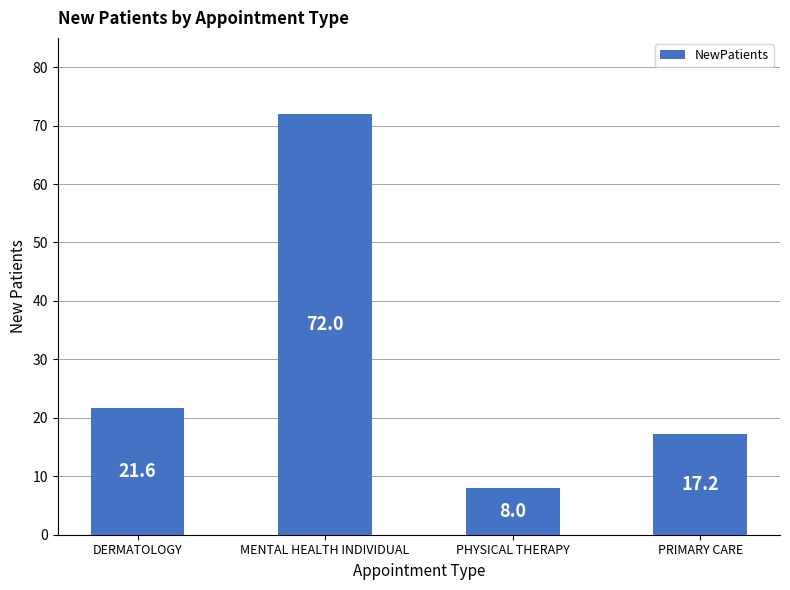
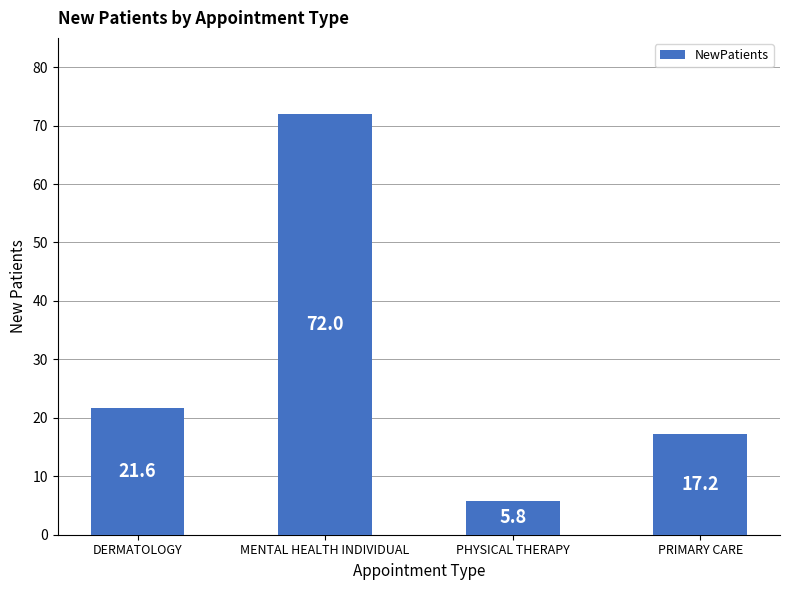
PHYSICAL THERAPY: 8.0 -> 5.8
